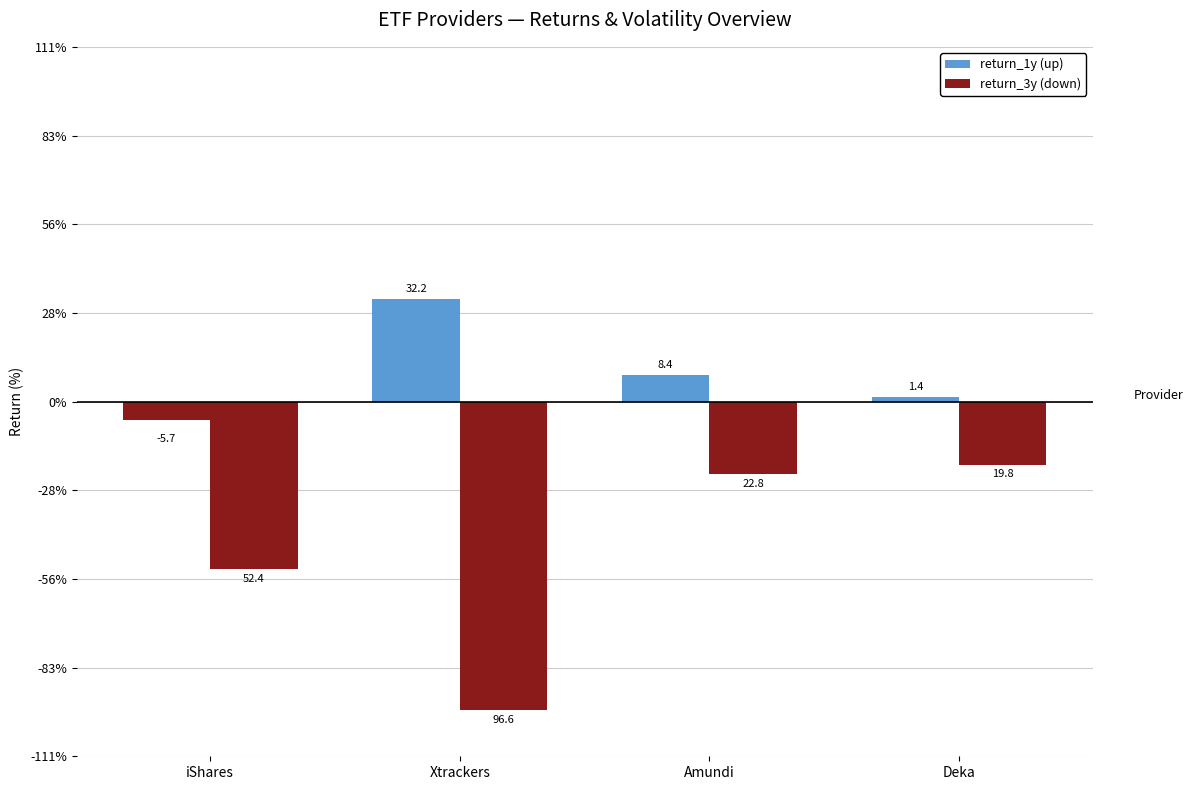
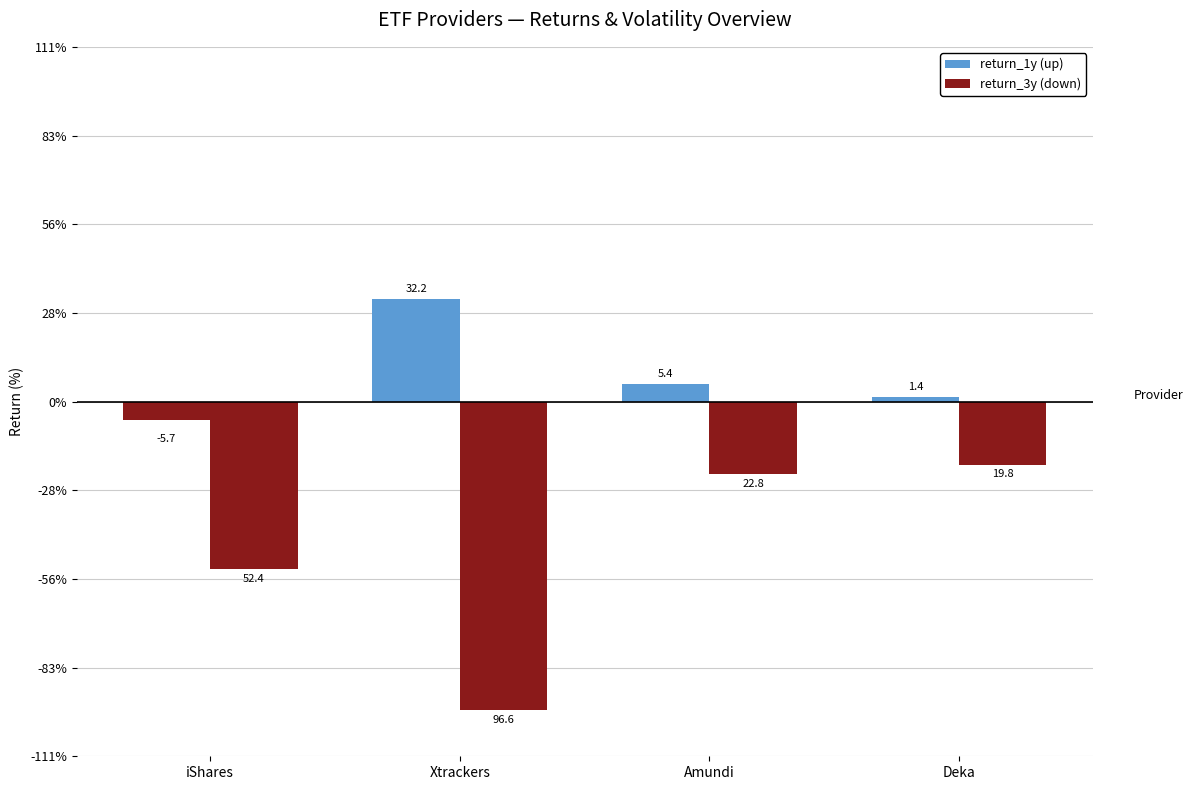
return_1y (up), Amundi: 8.4 -> 5.4
